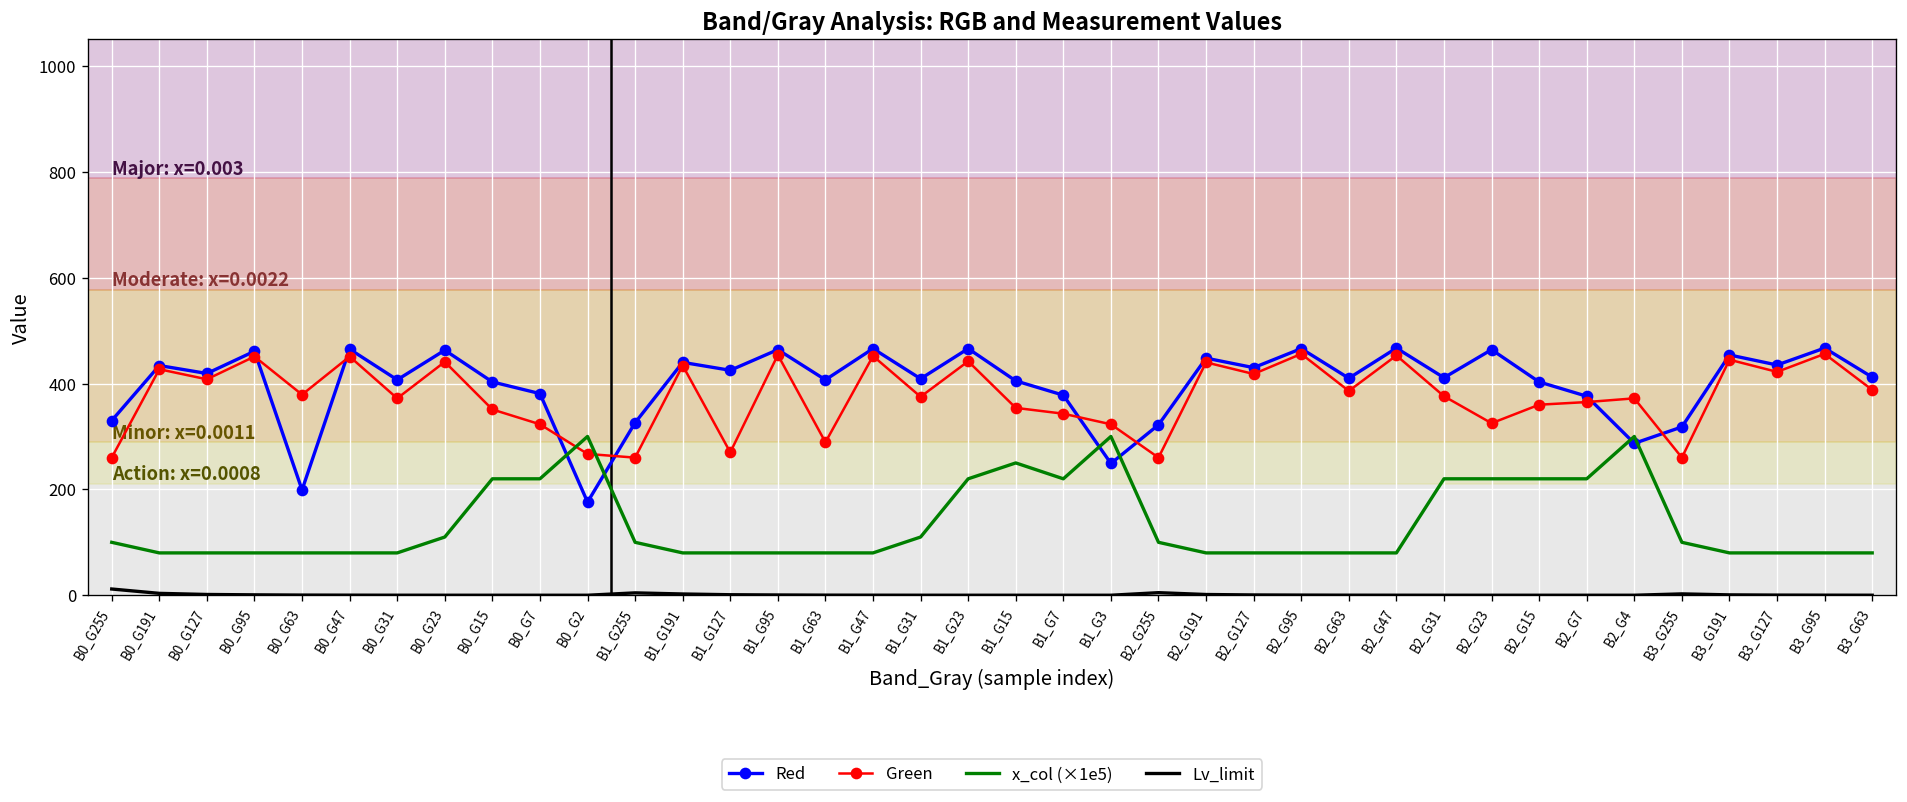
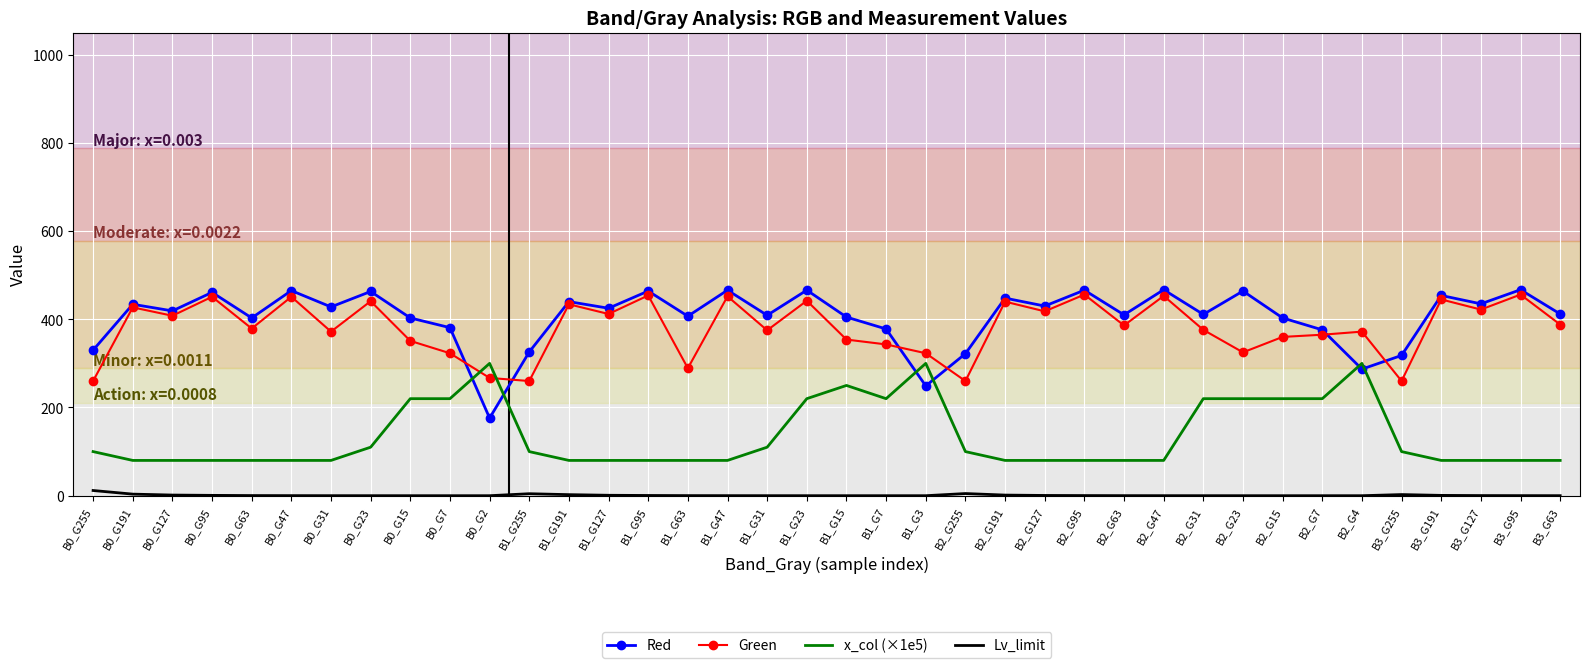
Red, B0_G63: 200 -> 400
Red, B0_G31: 410 -> 430
Green, B1_G127: 270 -> 410
